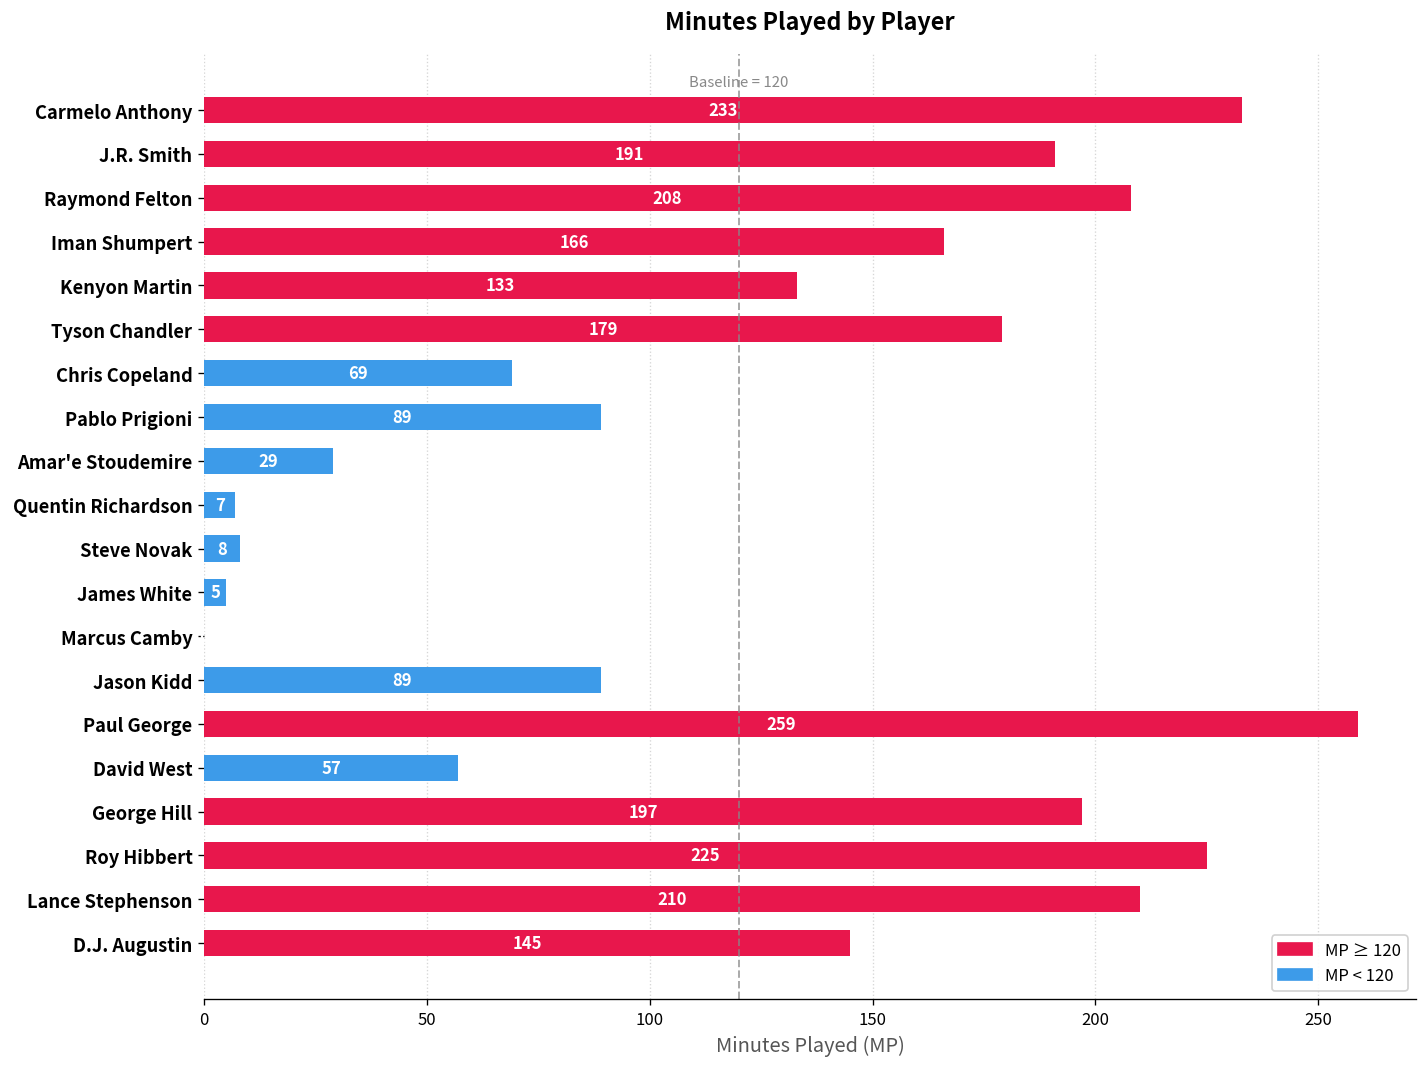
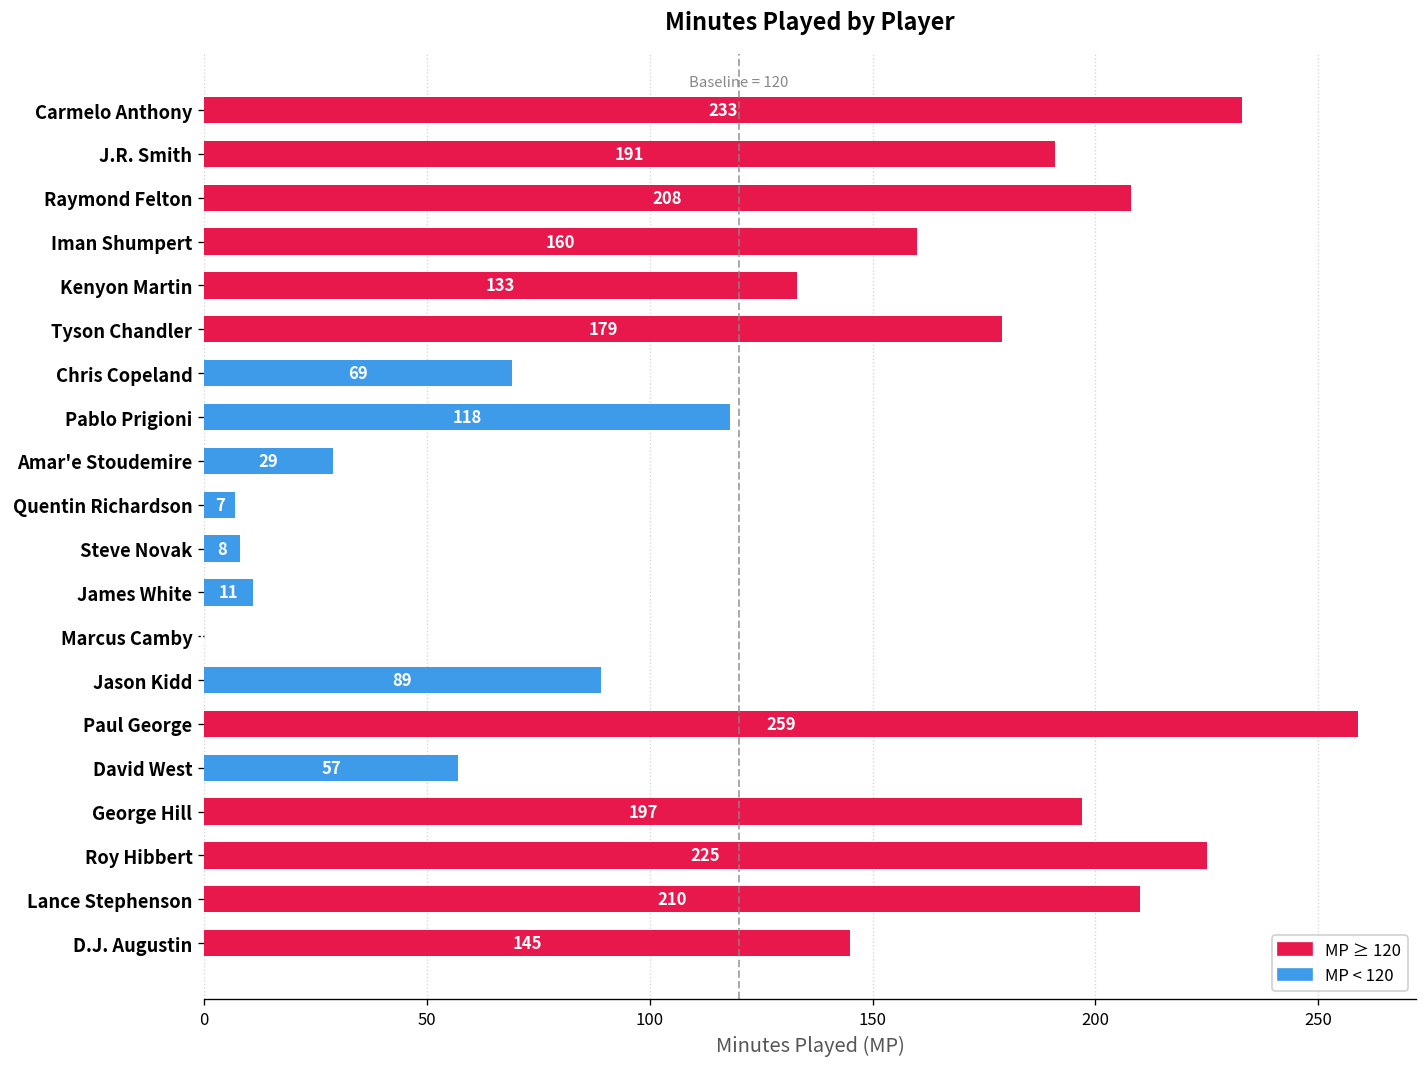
Iman Shumpert: 166 -> 160
Pablo Prigioni: 89 -> 118
James White: 5 -> 11
